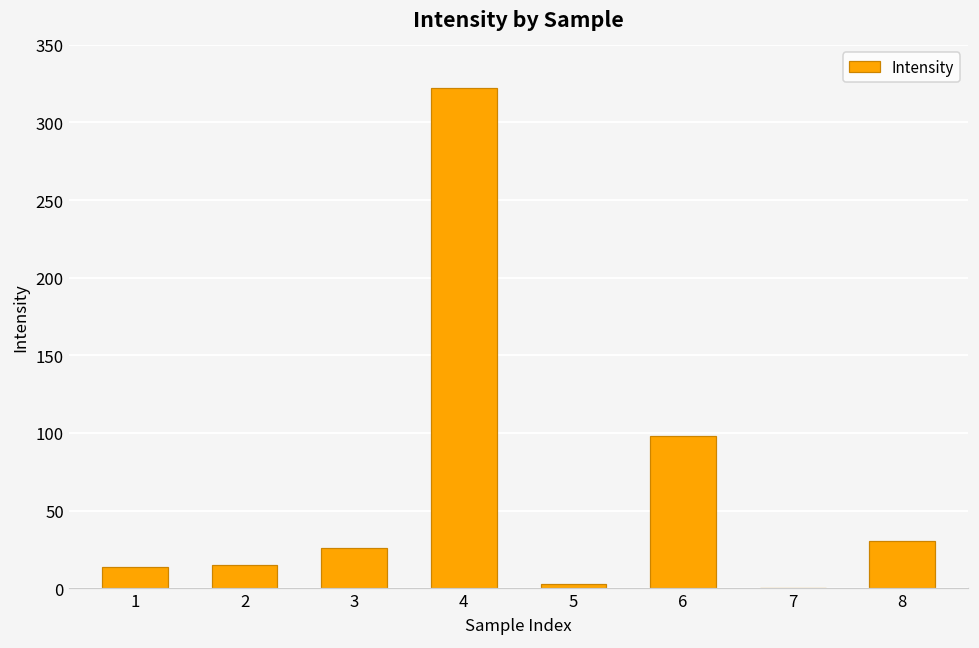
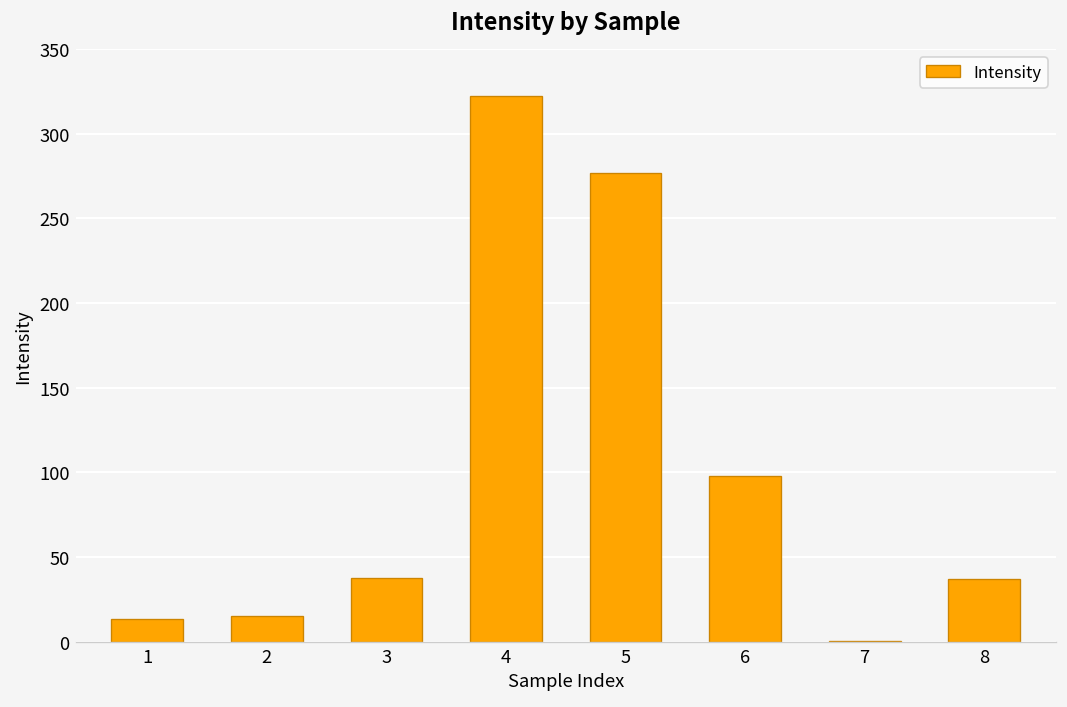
3: 26 -> 37
5: 3 -> 277
8: 30 -> 37
